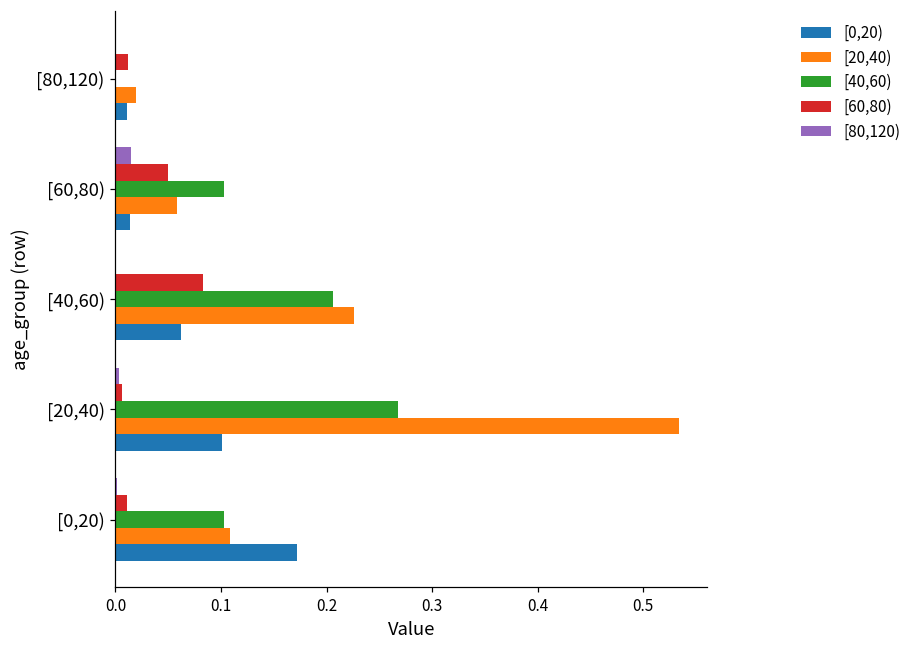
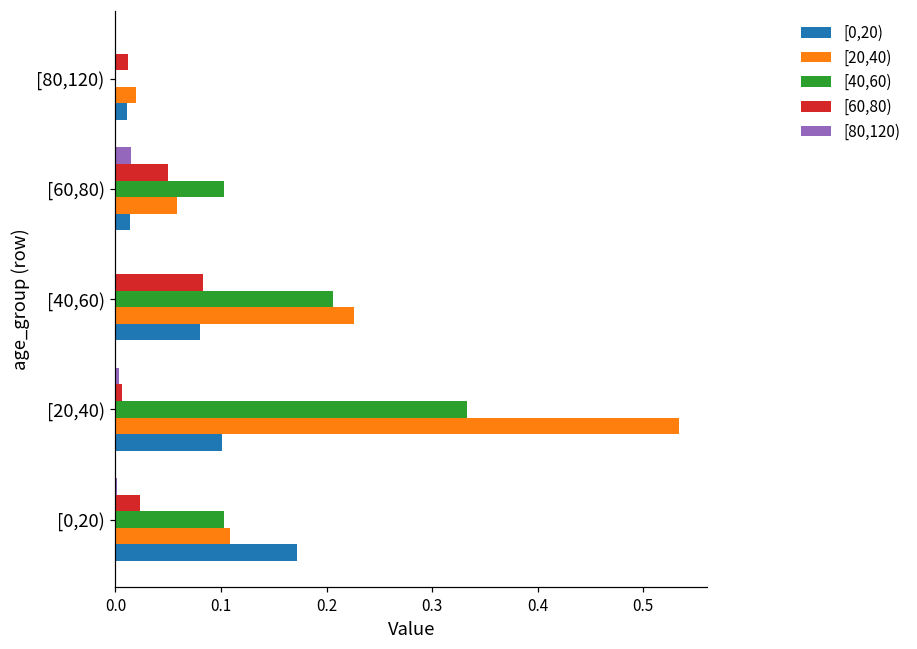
[0,20), [40,60): 0.06 -> 0.08
[40,60), [20,40): 0.27 -> 0.33
[60,80), [0,20): 0.01 -> 0.02
